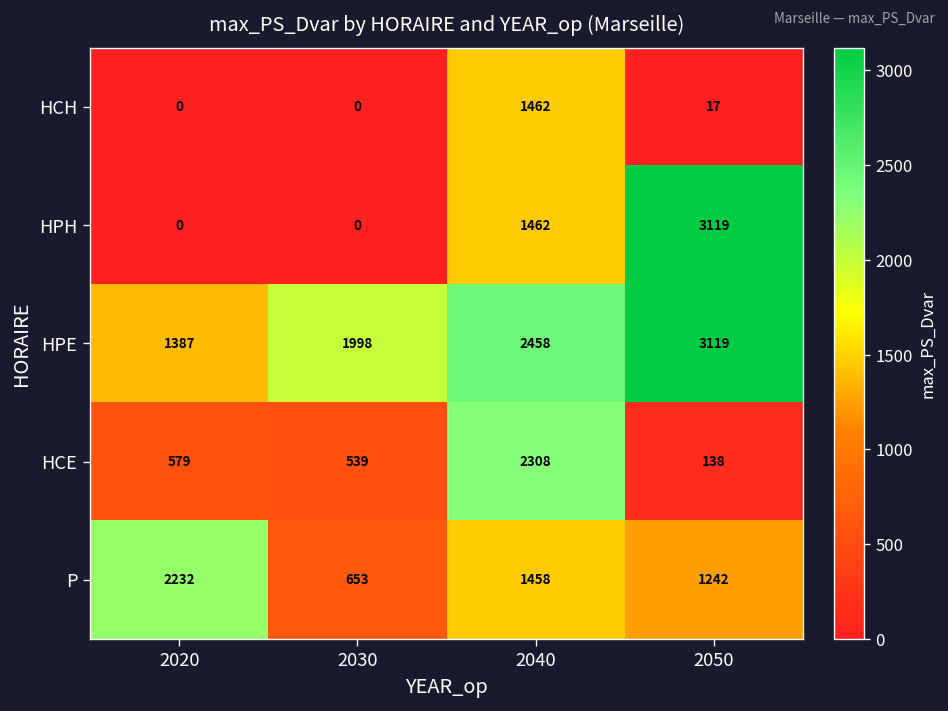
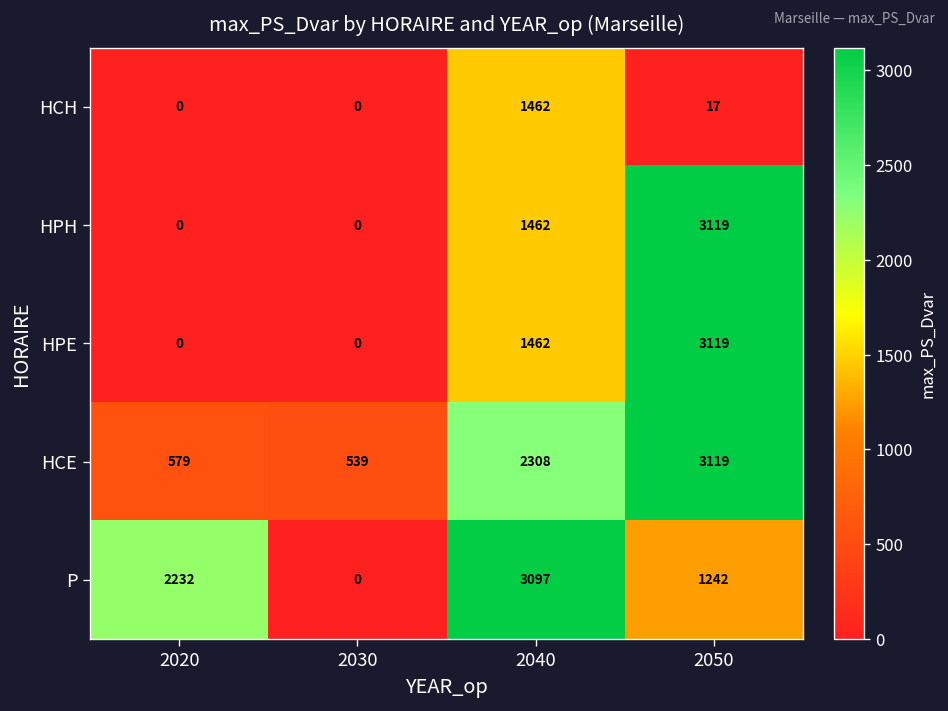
HPE, 2020: 1387 -> 0
HPE, 2030: 1998 -> 0
HPE, 2040: 2458 -> 1462
HCE, 2050: 138 -> 3119
P, 2030: 653 -> 0
P, 2040: 1458 -> 3097
